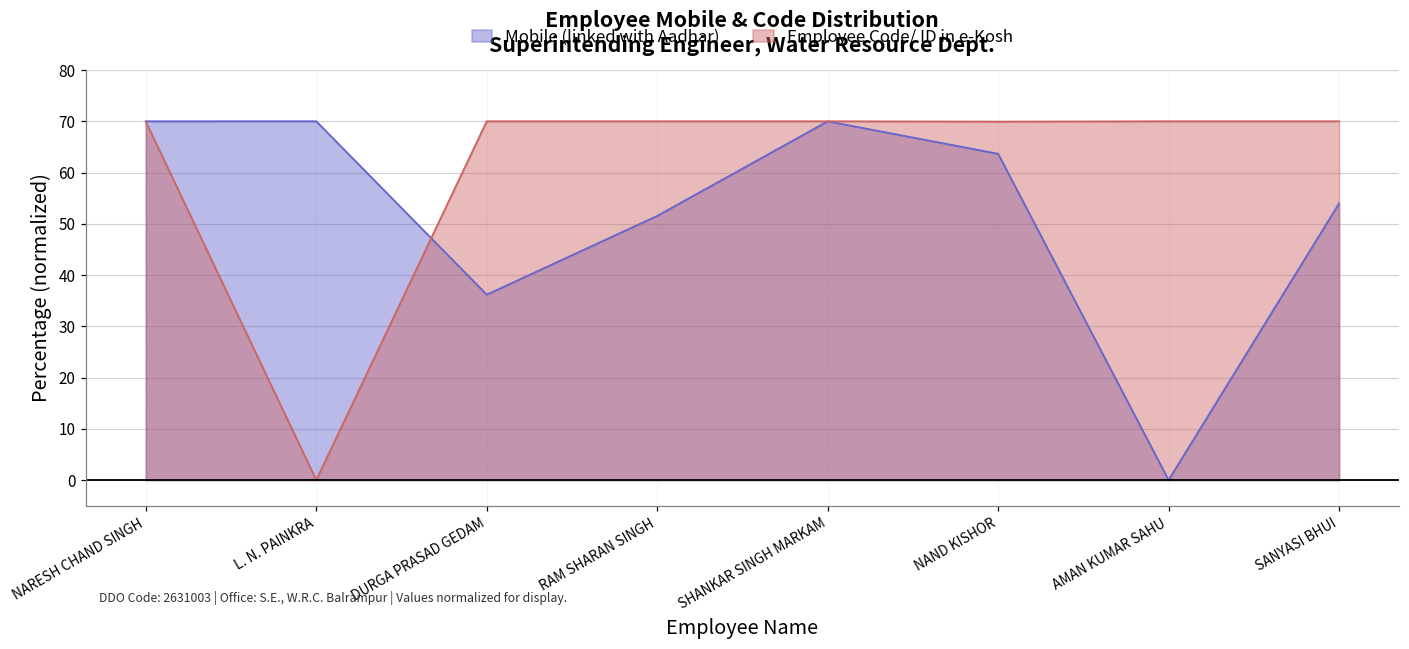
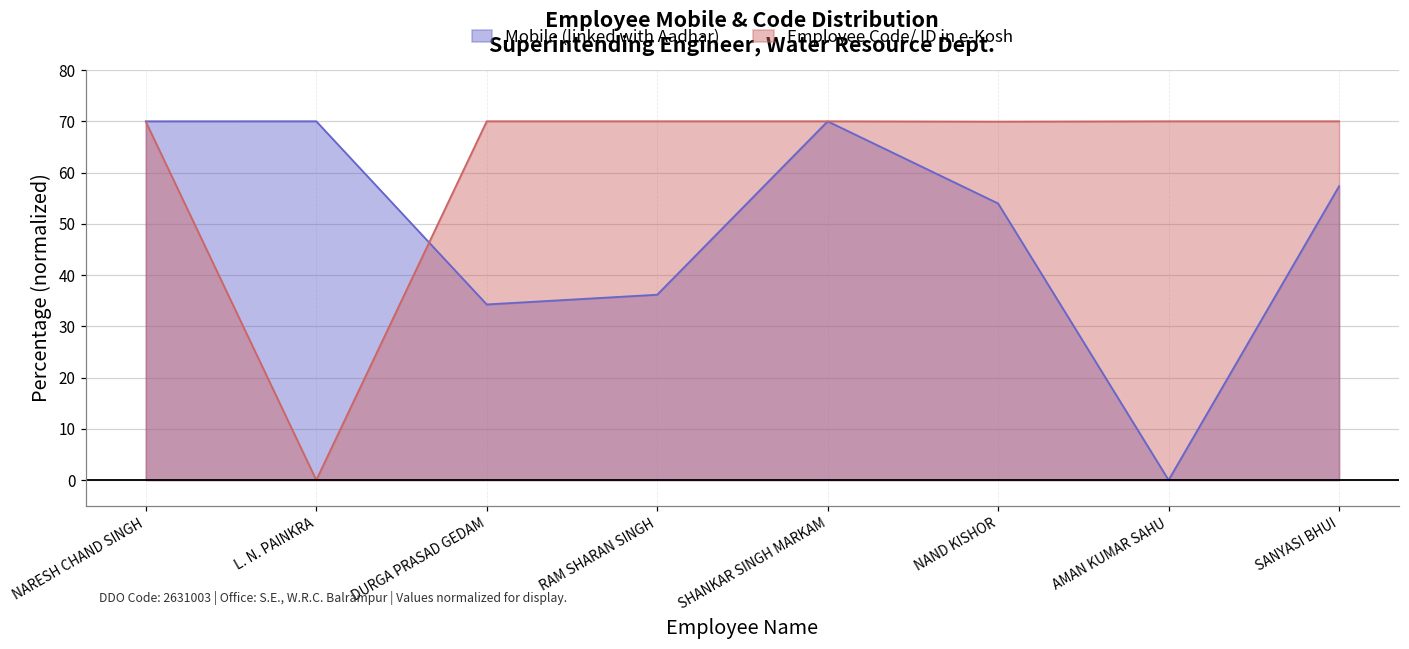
Mobile (linked with Aadhar), DURGA PRASAD GEDAM: 36 -> 34
Mobile (linked with Aadhar), RAM SHARAN SINGH: 52 -> 36
Mobile (linked with Aadhar), NAND KISHOR: 64 -> 54
Mobile (linked with Aadhar), SANYASI BHUI: 54 -> 57
